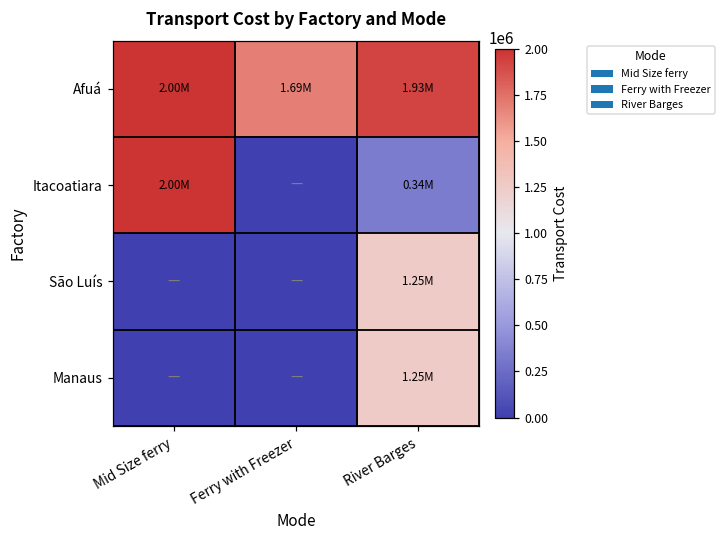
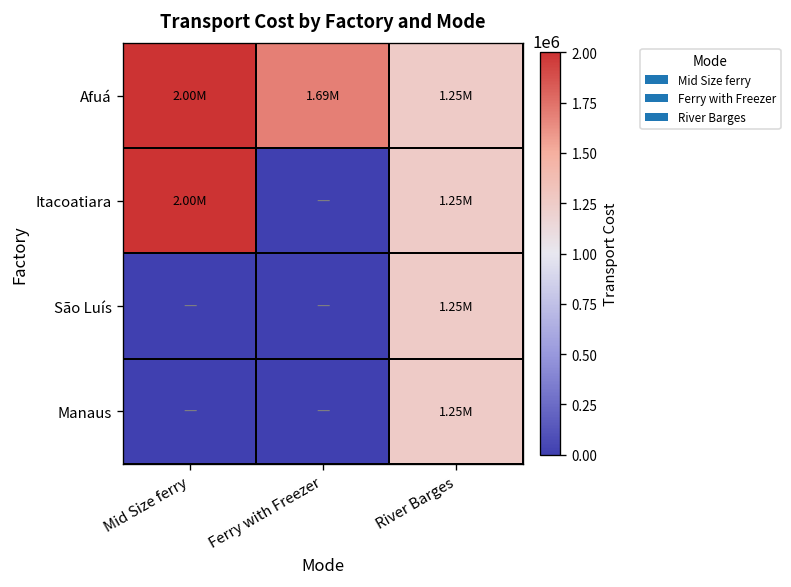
Afuá, River Barges: 1.93M -> 1.25M
Itacoatiara, River Barges: 0.34M -> 1.25M
